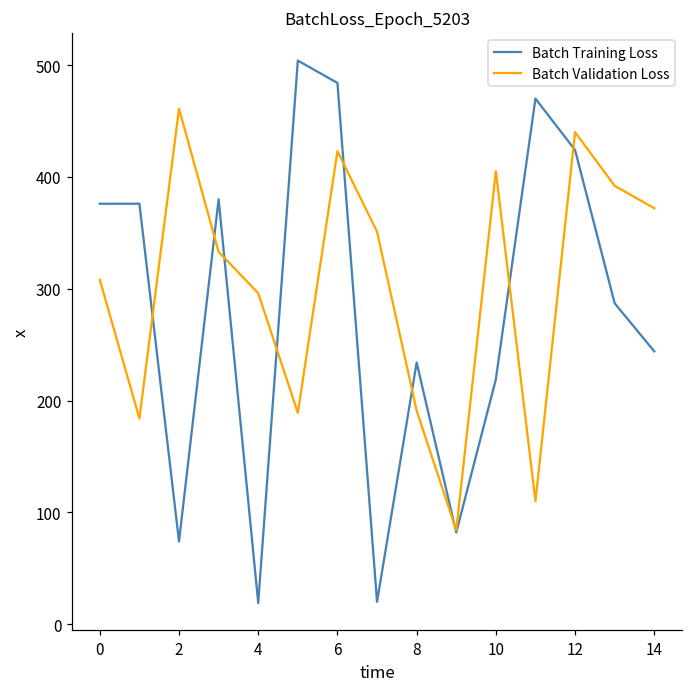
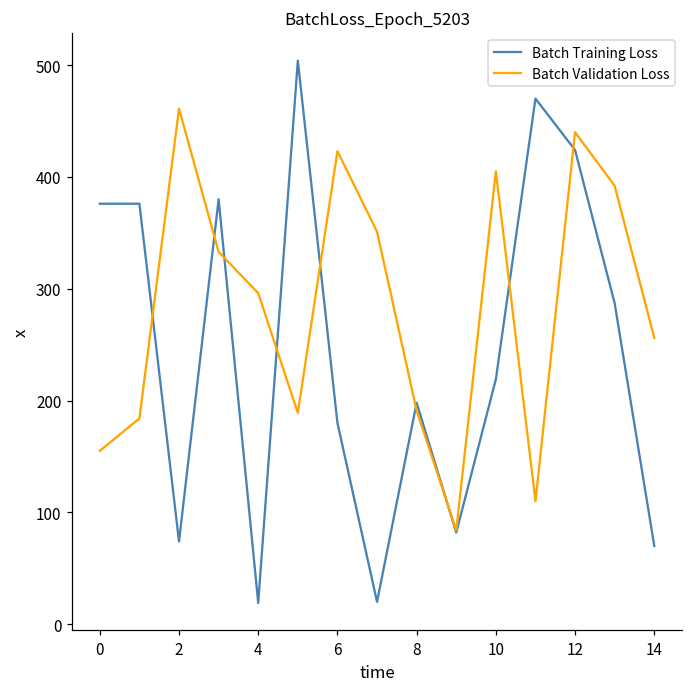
Batch Validation Loss, 0: 308 -> 155
Batch Training Loss, 6: 484 -> 180
Batch Training Loss, 8: 234 -> 198
Batch Training Loss, 14: 244 -> 70
Batch Validation Loss, 14: 372 -> 256
